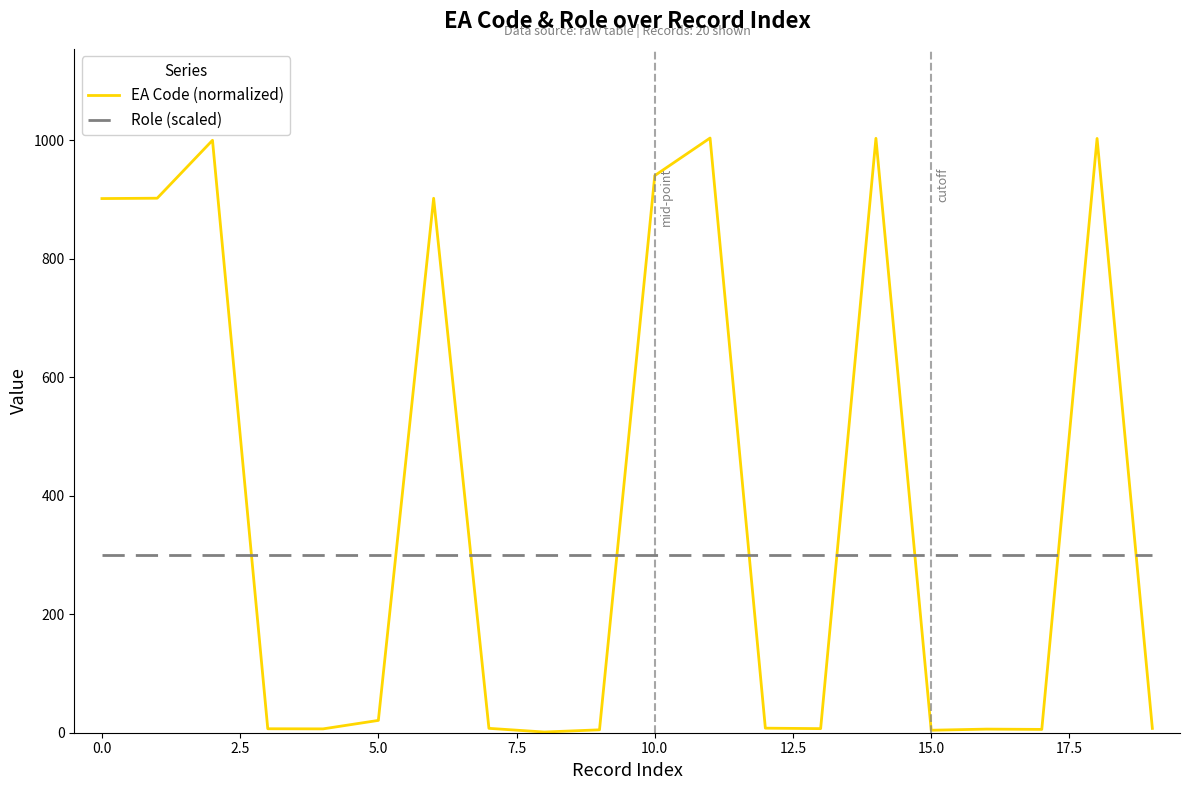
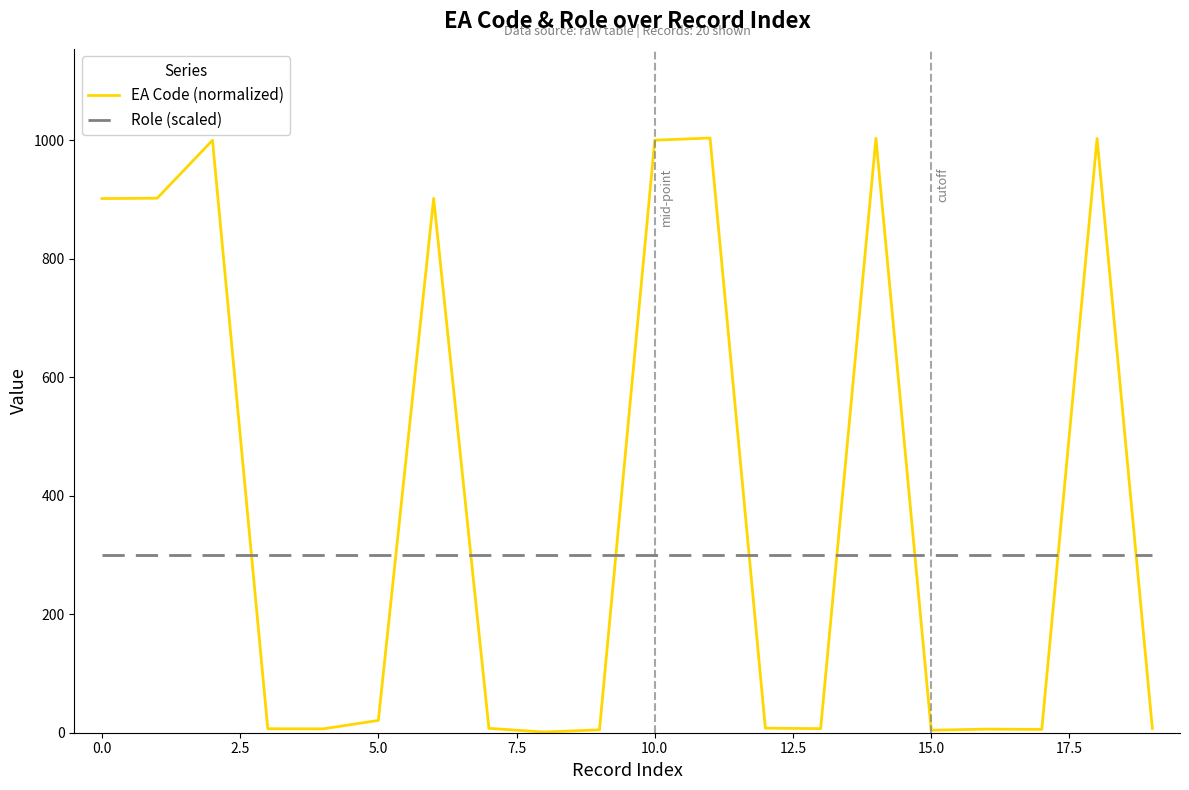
EA Code (normalized), 10.0: 940 -> 1000
